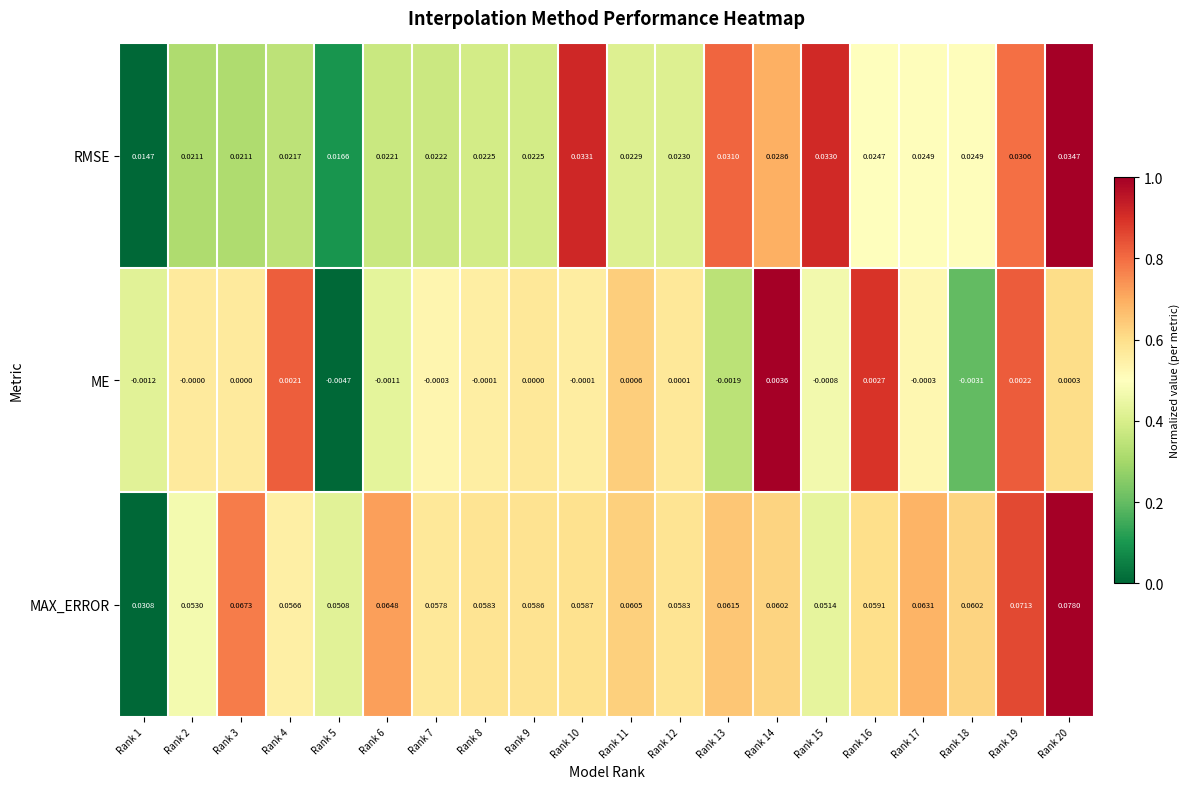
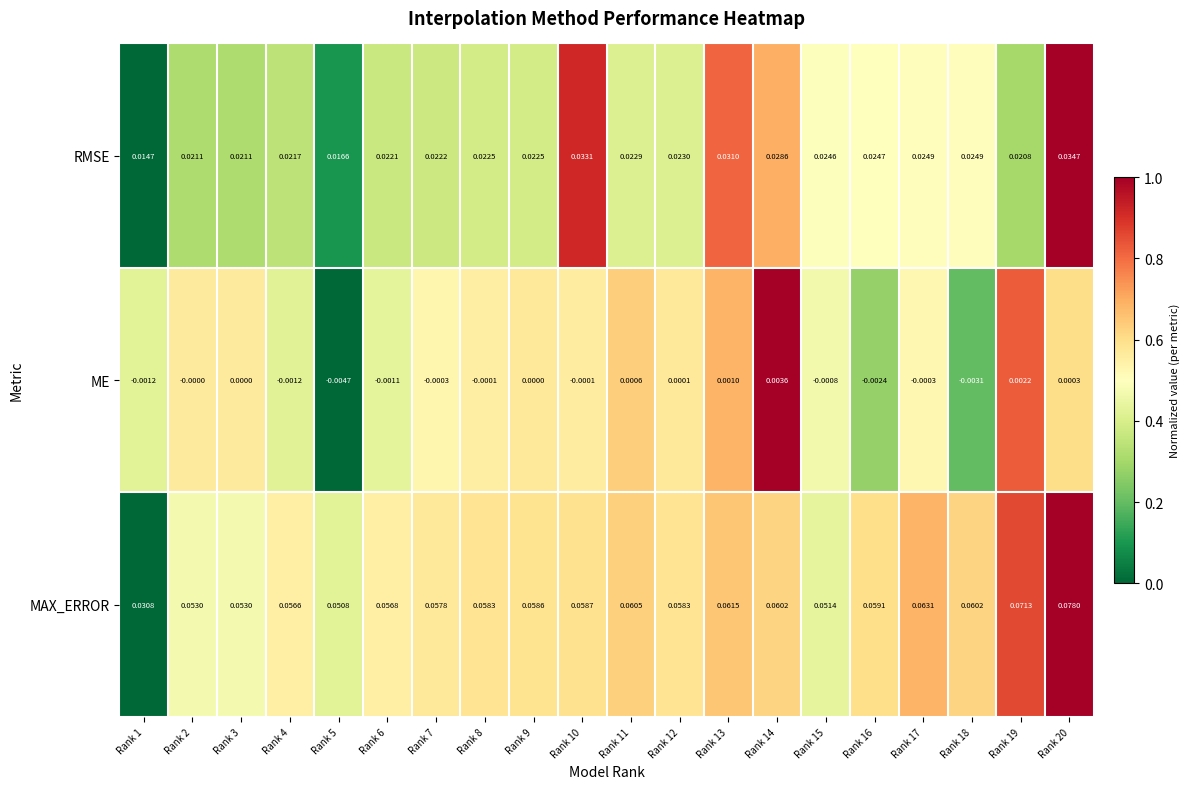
RMSE, Rank 15: 0.0330 -> 0.0246
RMSE, Rank 19: 0.0306 -> 0.0208
ME, Rank 4: 0.0021 -> -0.0012
ME, Rank 13: -0.0019 -> 0.0010
ME, Rank 16: 0.0027 -> -0.0024
MAX_ERROR, Rank 3: 0.0673 -> 0.0530
MAX_ERROR, Rank 6: 0.0648 -> 0.0568
